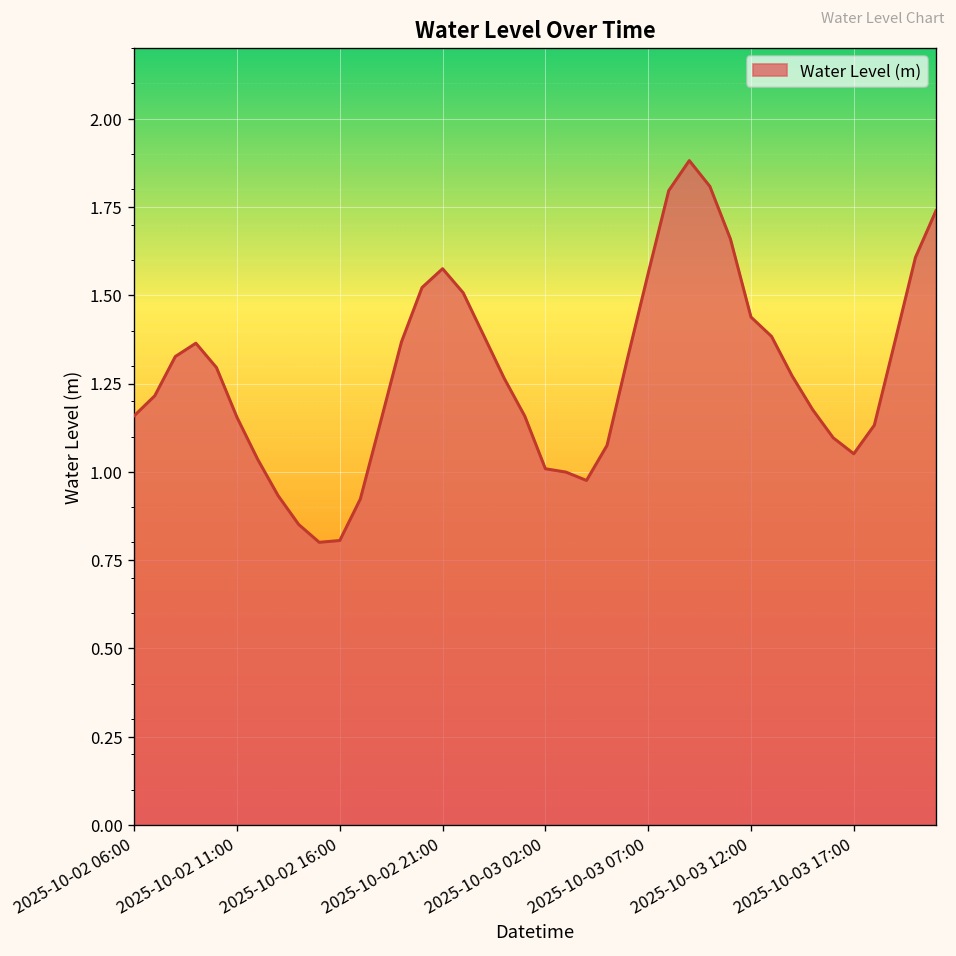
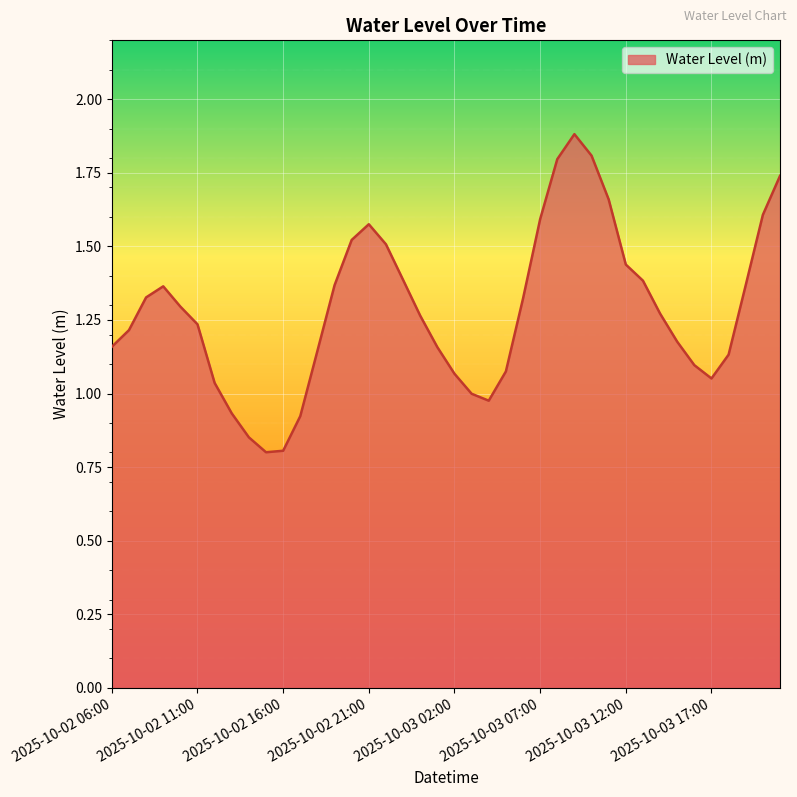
2025-10-02 11:00: 1.15 -> 1.24
2025-10-03 02:00: 1.01 -> 1.07
2025-10-03 07:00: 1.56 -> 1.59
